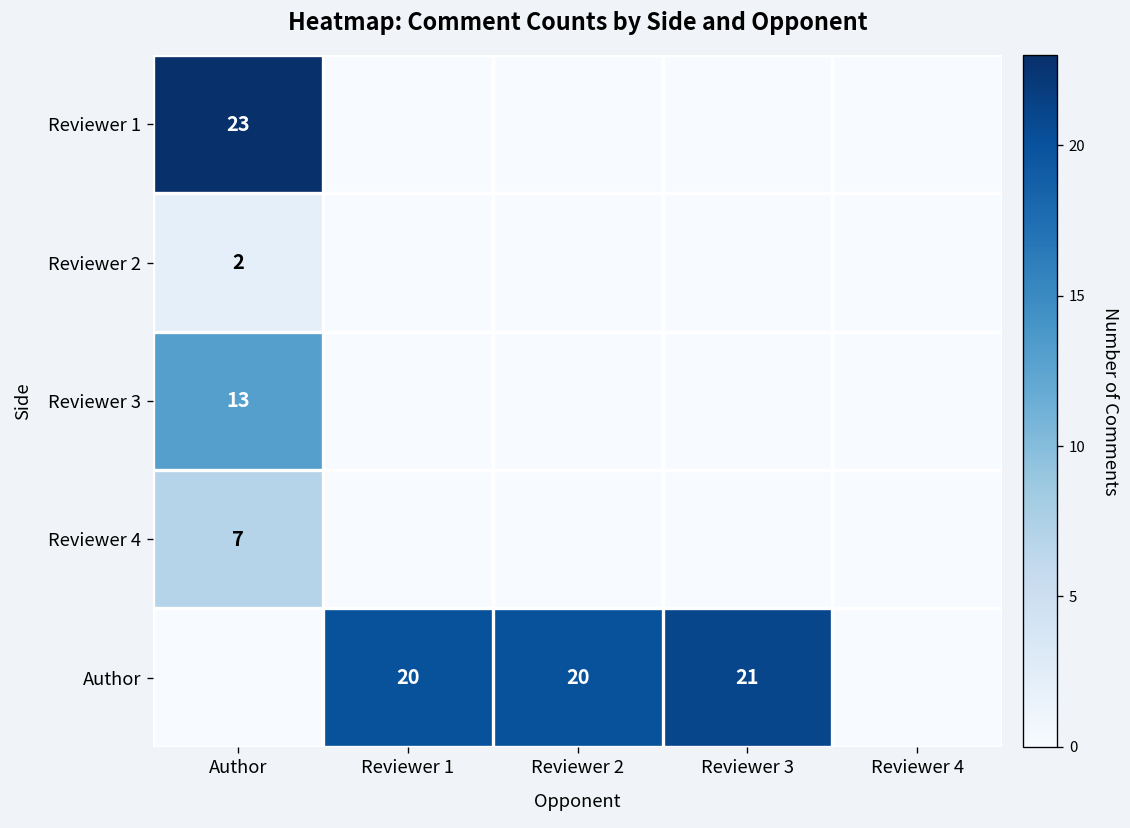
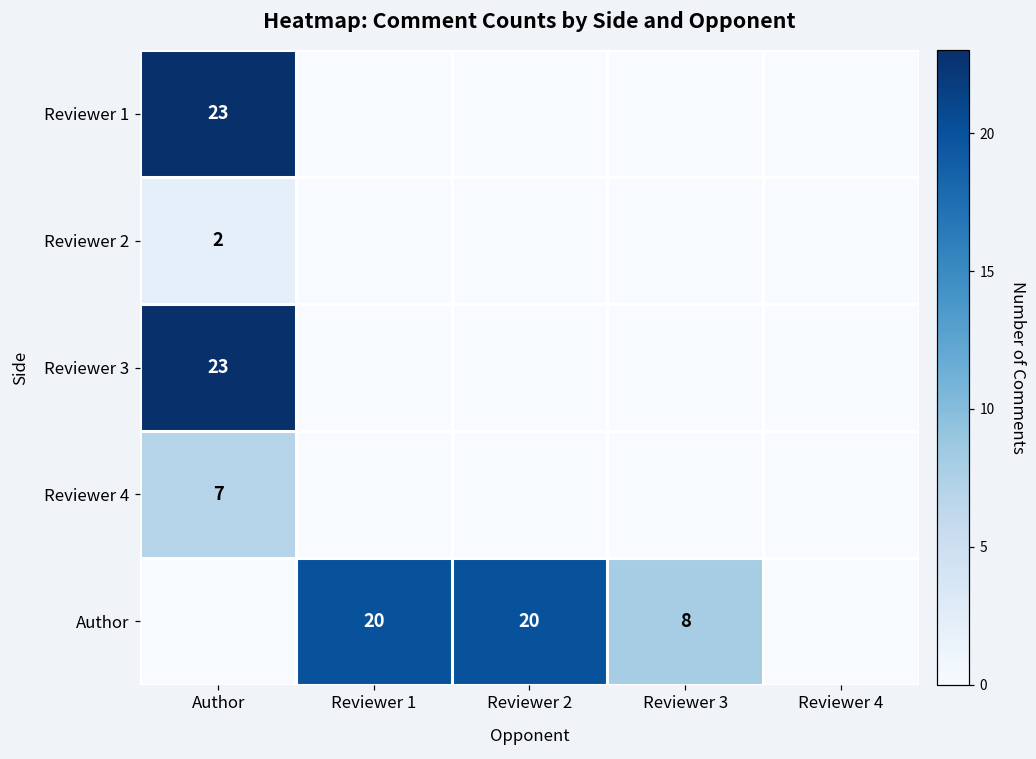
Reviewer 3, Author: 13 -> 23
Author, Reviewer 3: 21 -> 8
